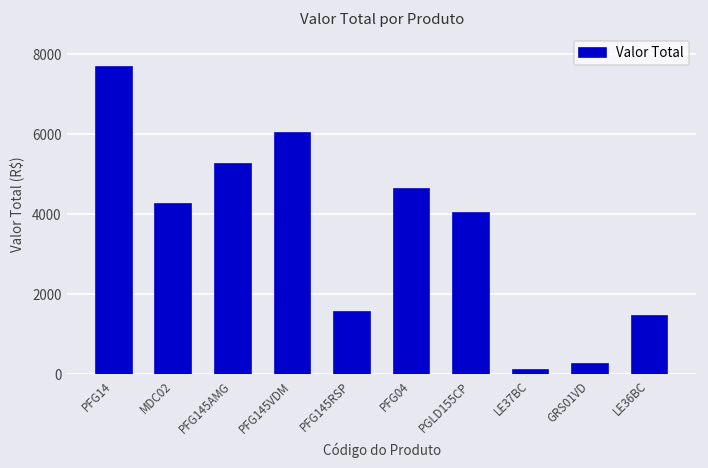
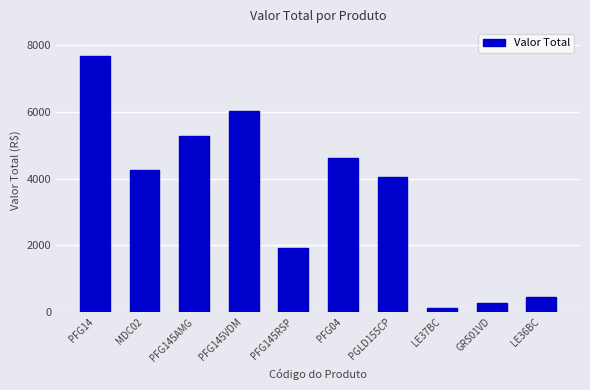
PFG145RSP: 1600 -> 1900
LE36BC: 1500 -> 500
